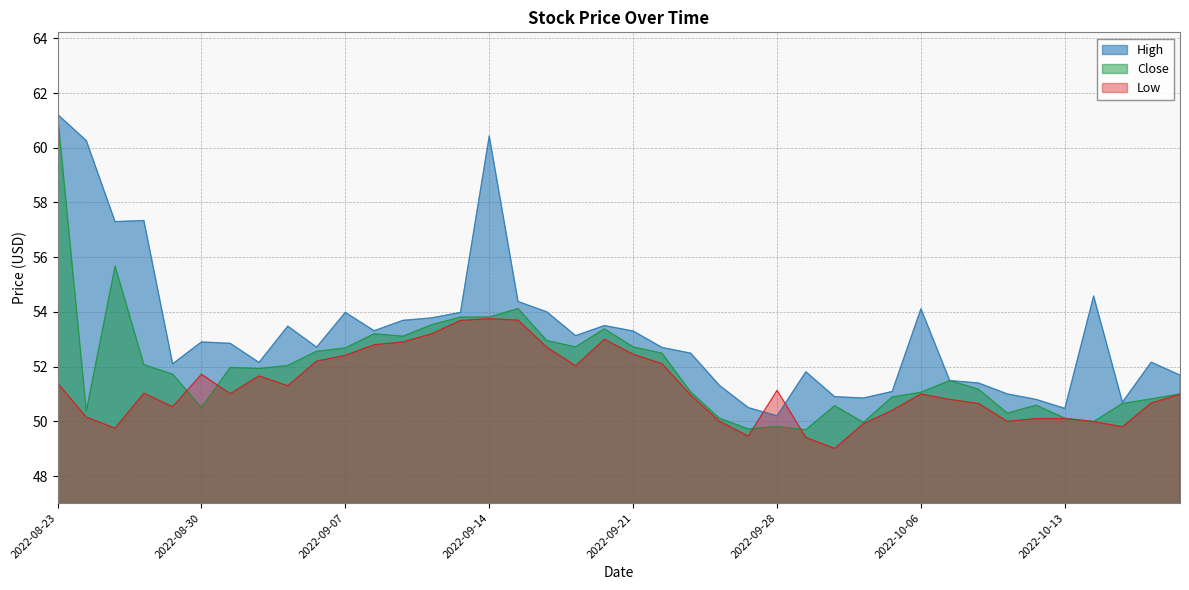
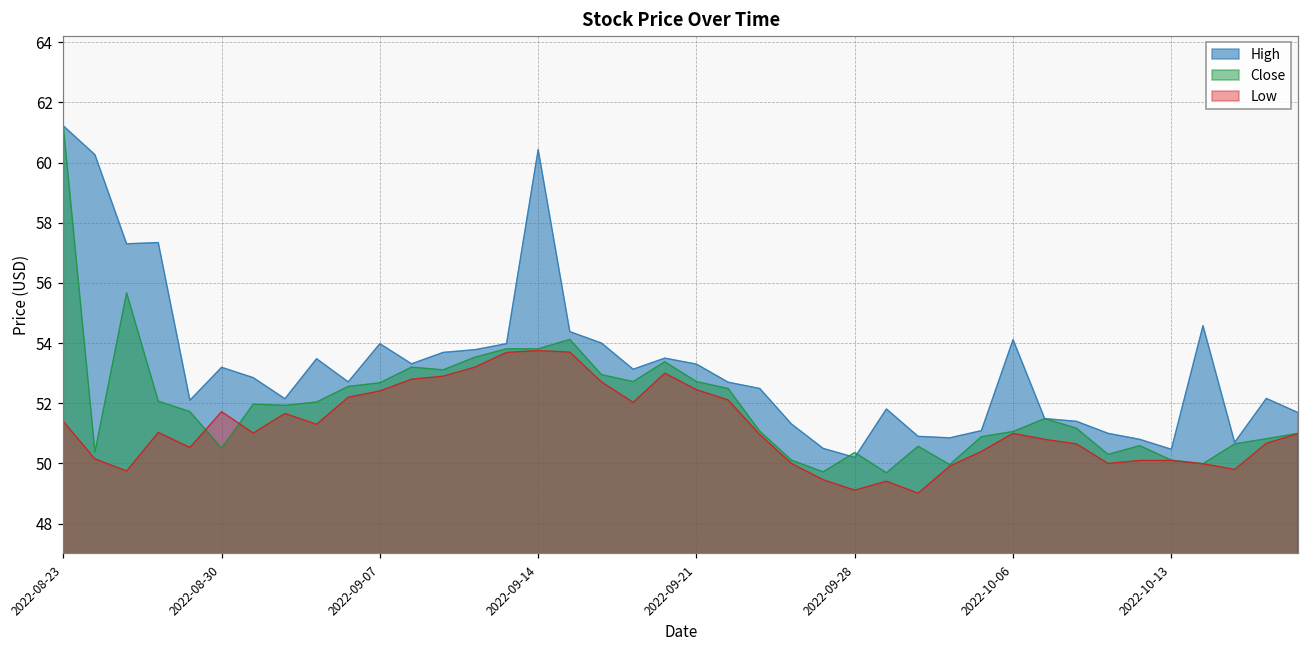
High, 2022-08-30: 52.9 -> 53.2
Close, 2022-09-28: 49.8 -> 50.4
Low, 2022-09-28: 51.1 -> 49.1
